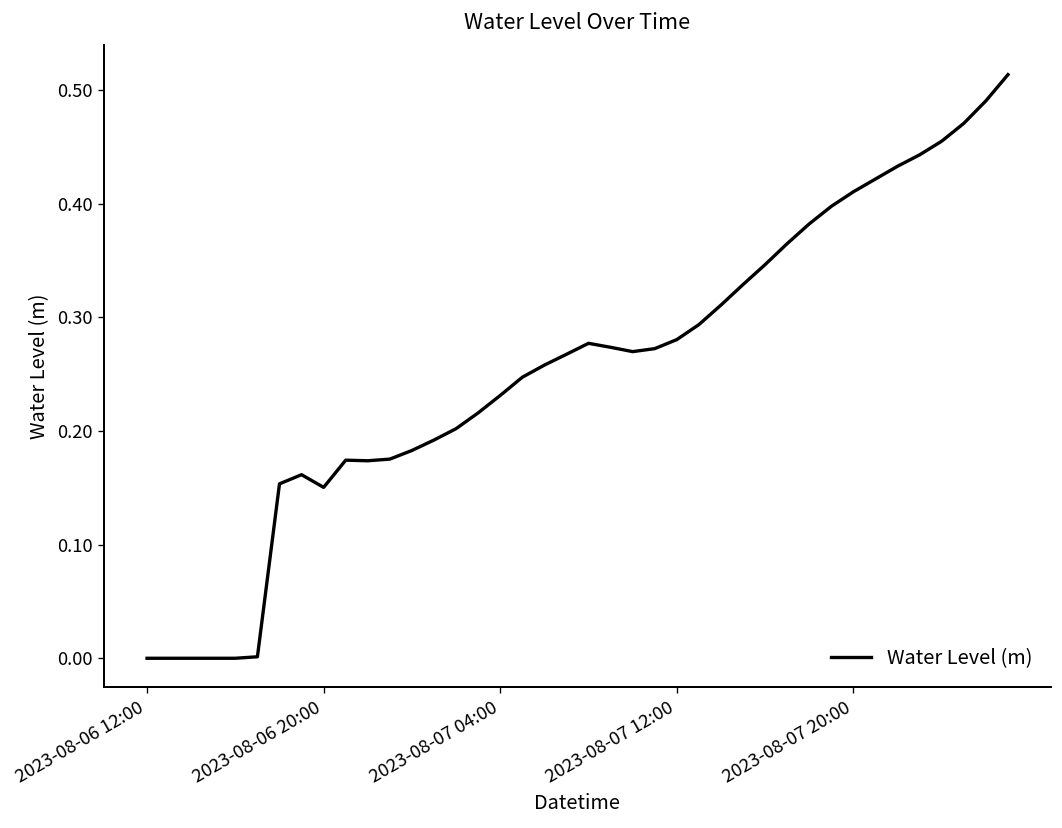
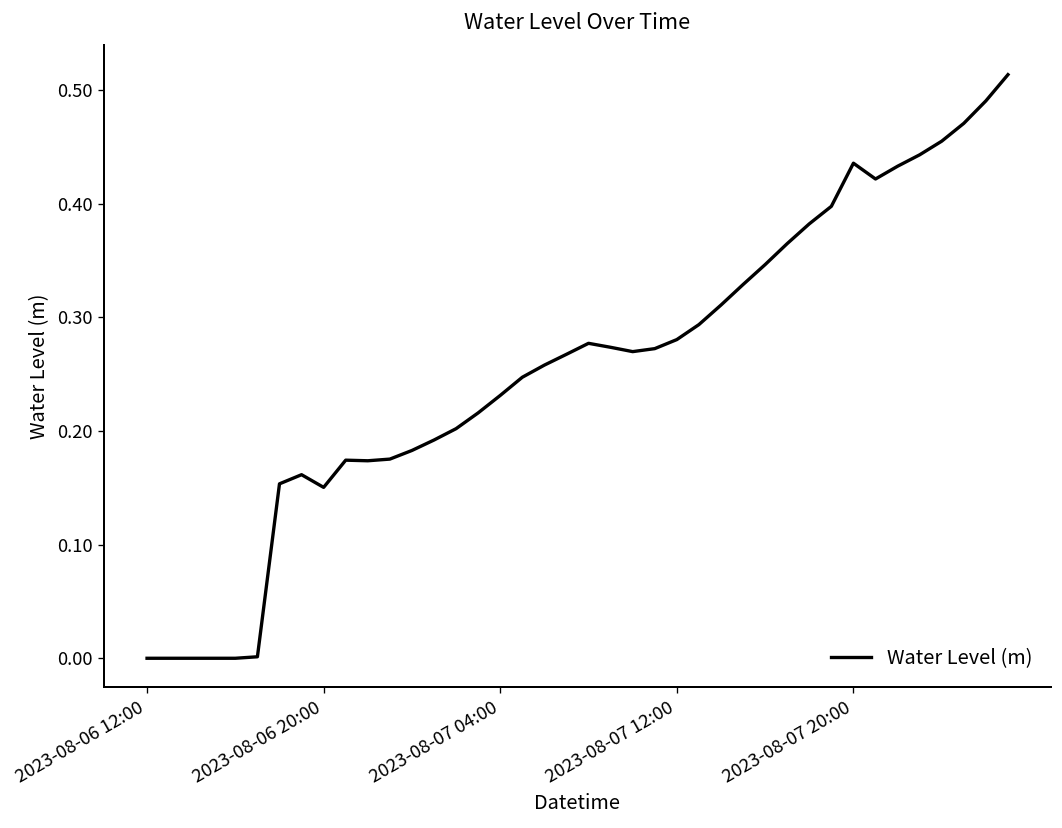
2023-08-07 20:00: 0.41 -> 0.44
